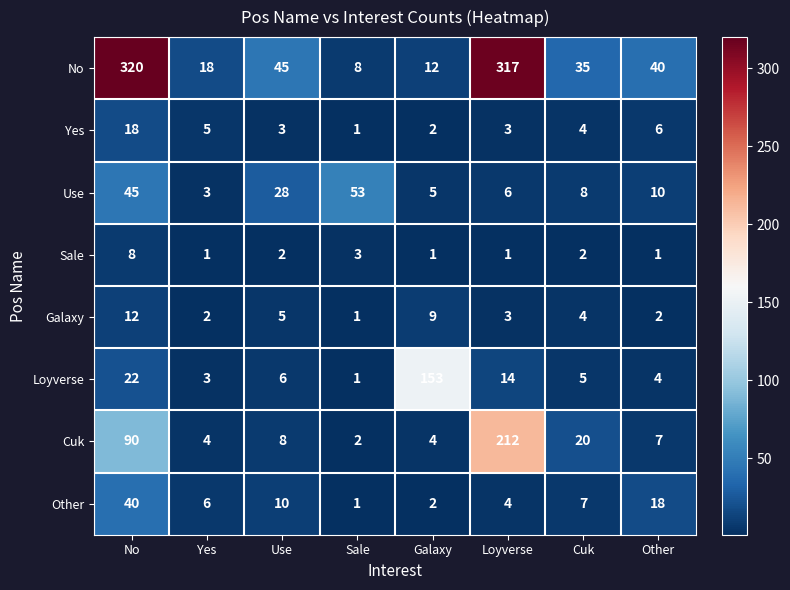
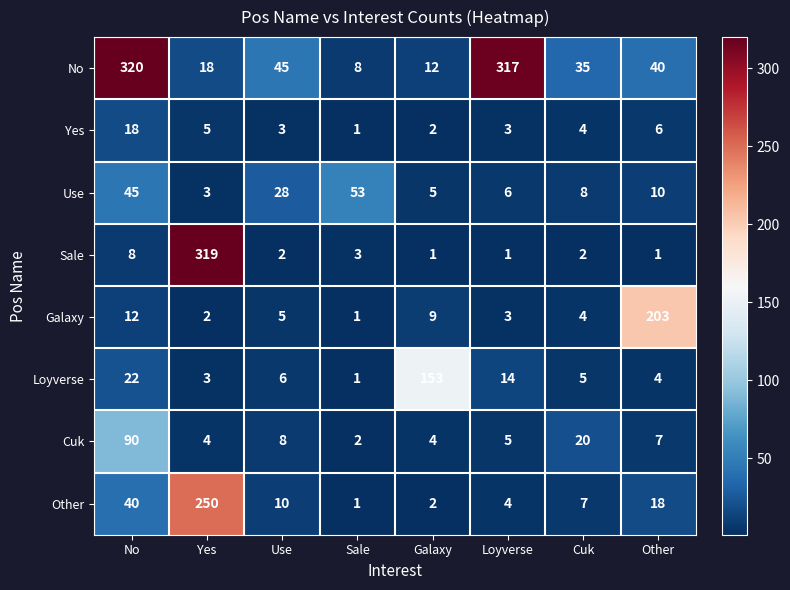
Sale, Yes: 1 -> 319
Galaxy, Other: 2 -> 203
Cuk, Loyverse: 212 -> 5
Other, Yes: 6 -> 250
